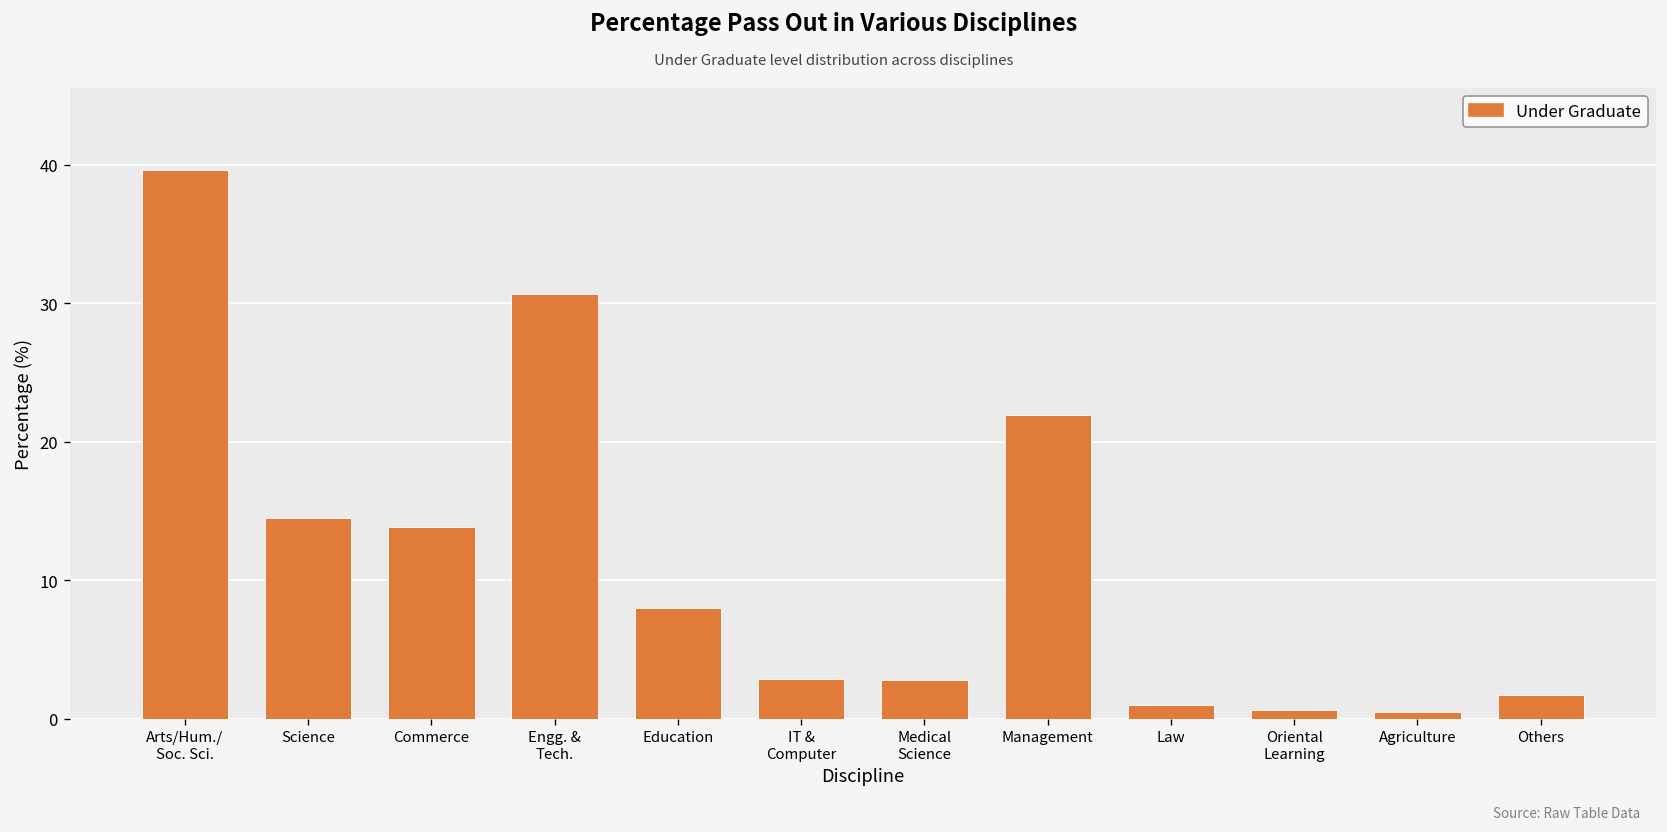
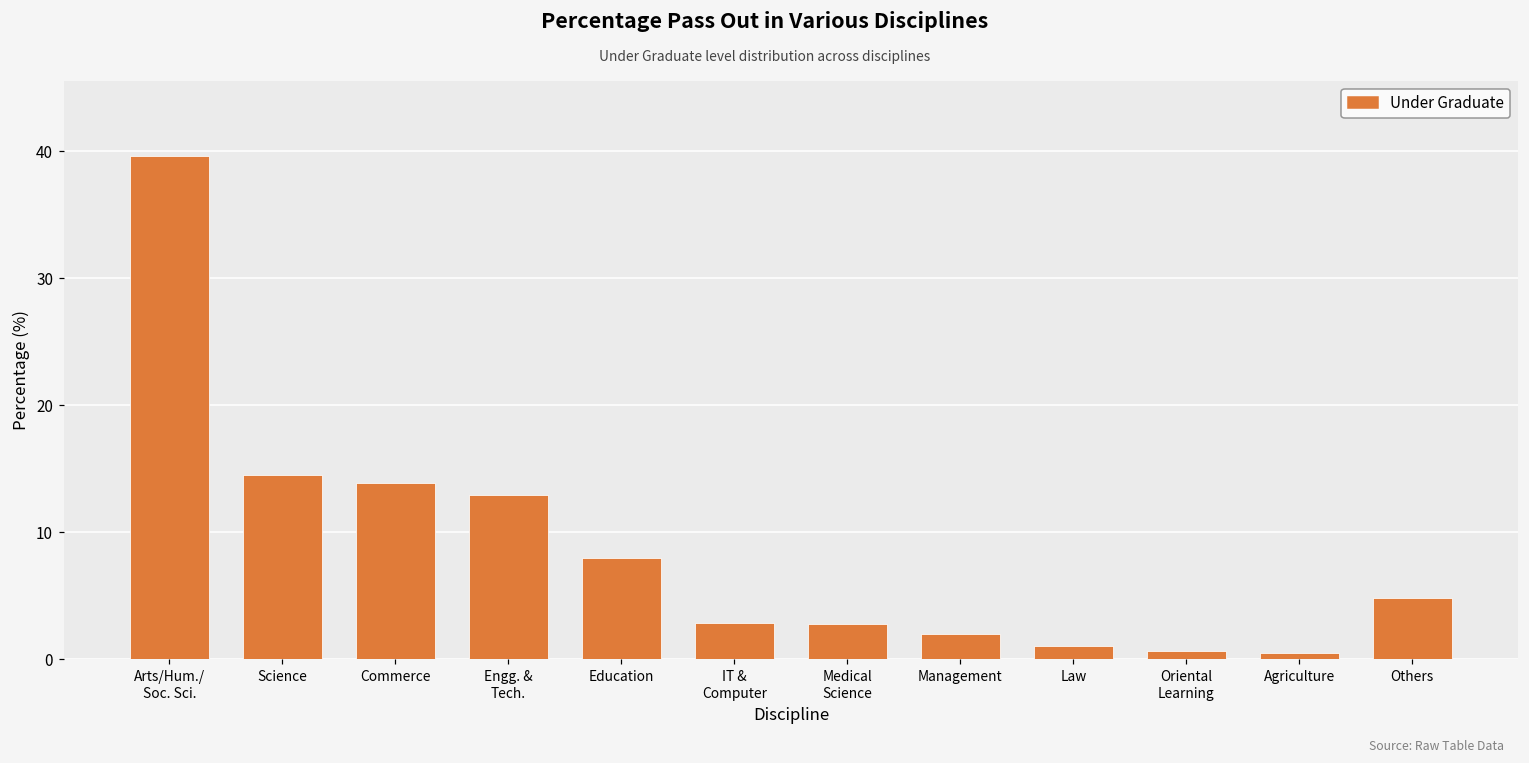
Engg. & Tech.: 30.6 -> 13.0
Management: 22.0 -> 2.0
Others: 1.7 -> 4.8
